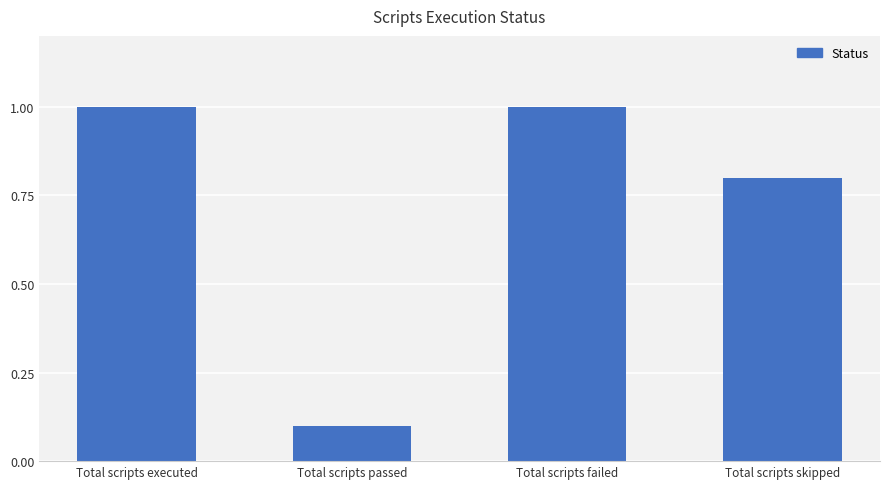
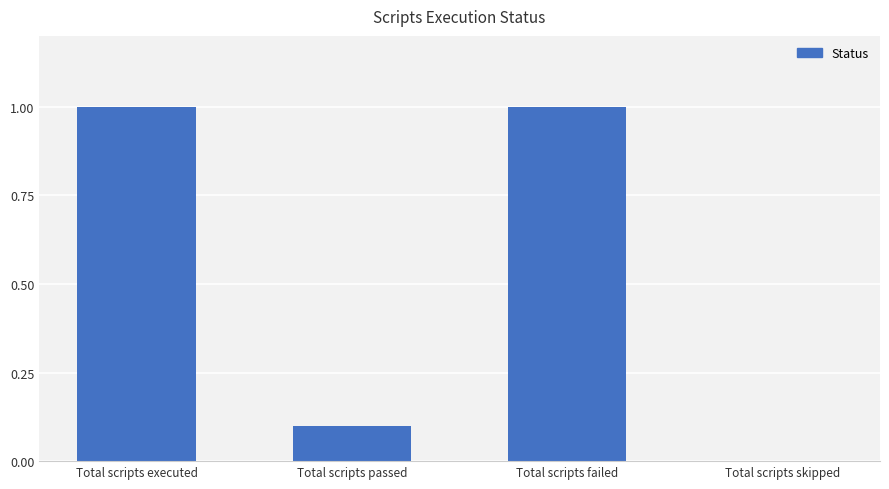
Total scripts skipped: 0.8 -> 0.0
